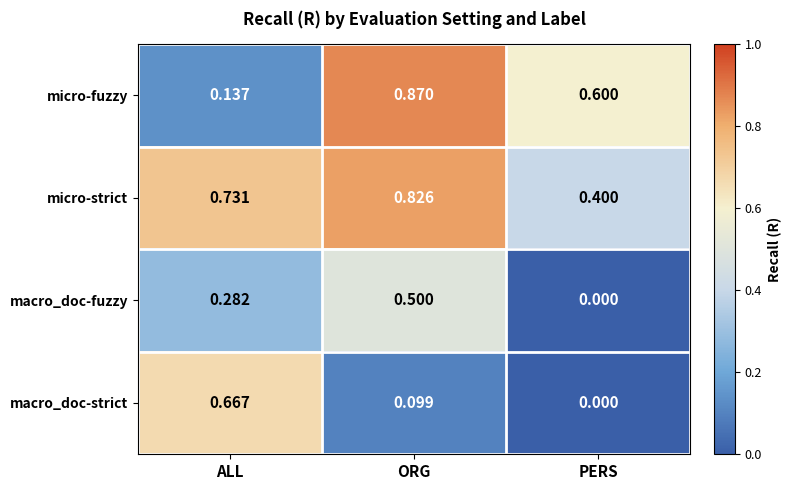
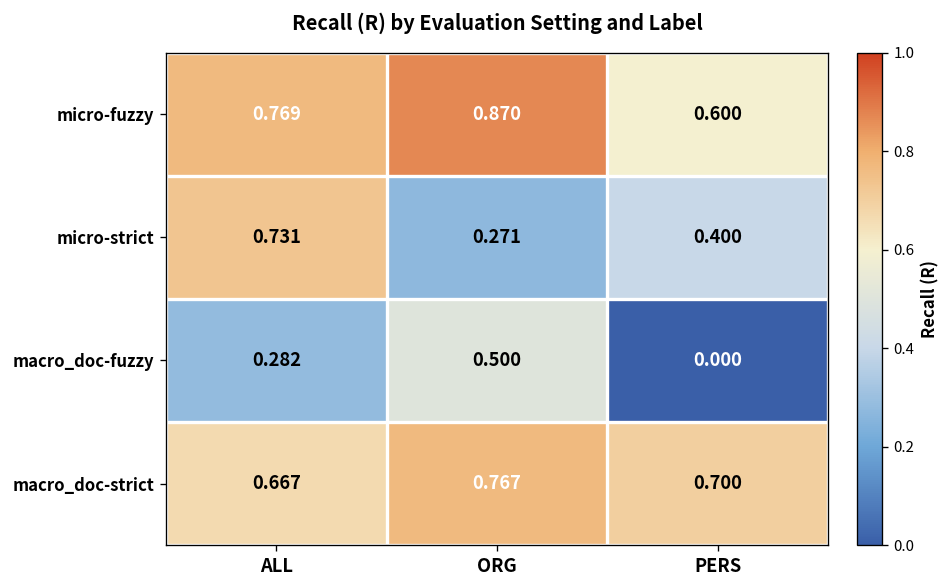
micro-fuzzy, ALL: 0.137 -> 0.769
micro-strict, ORG: 0.826 -> 0.271
macro_doc-strict, ORG: 0.099 -> 0.767
macro_doc-strict, PERS: 0.000 -> 0.700
